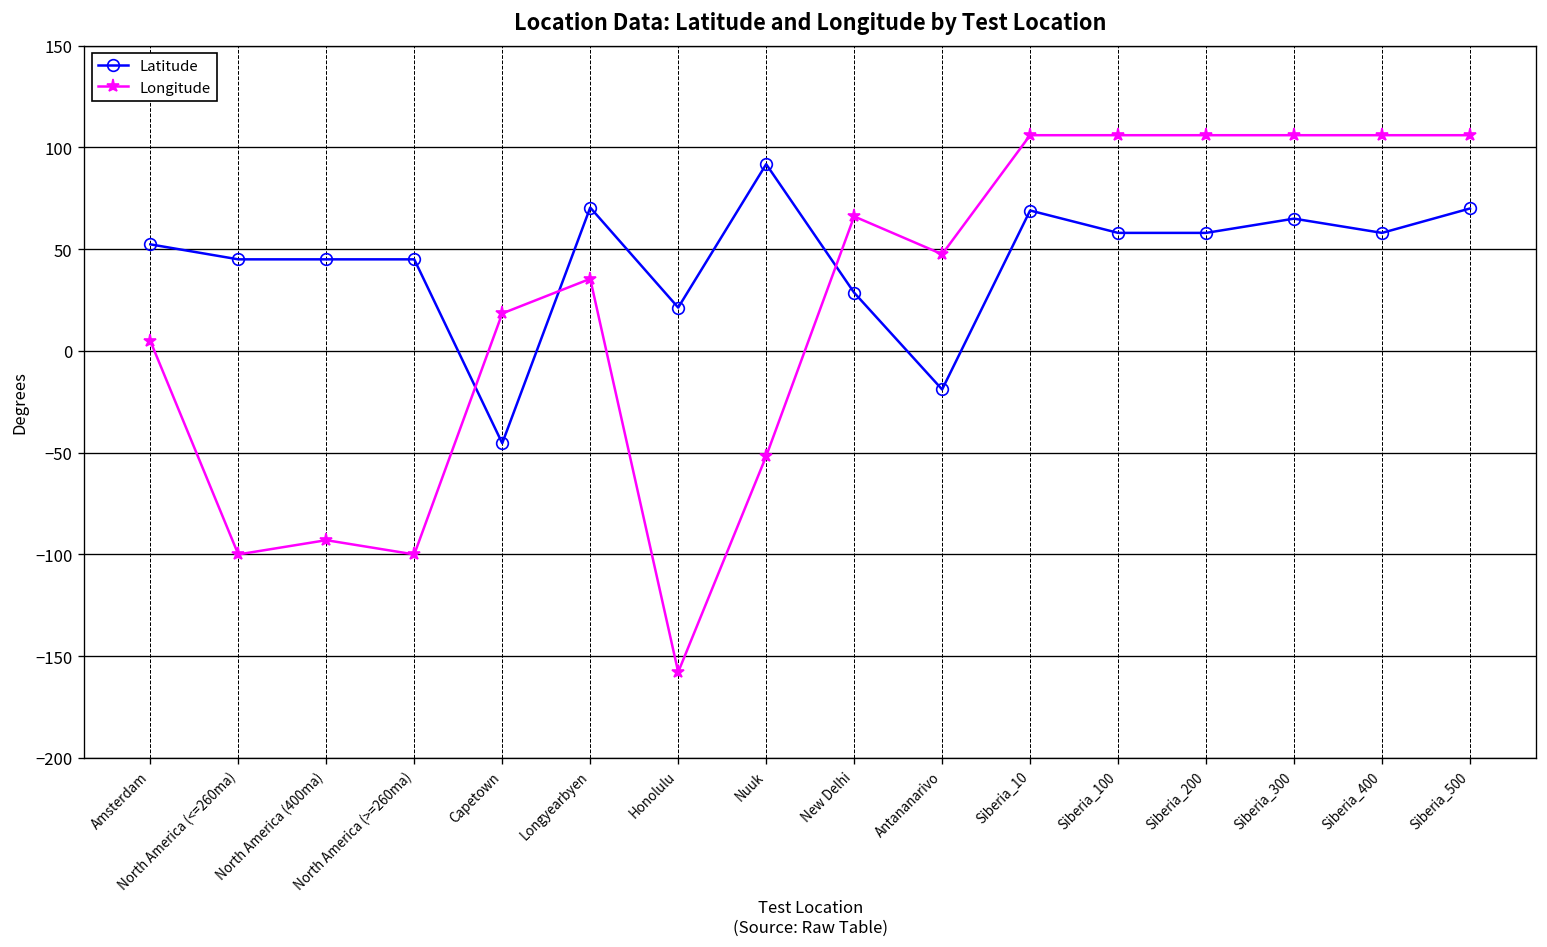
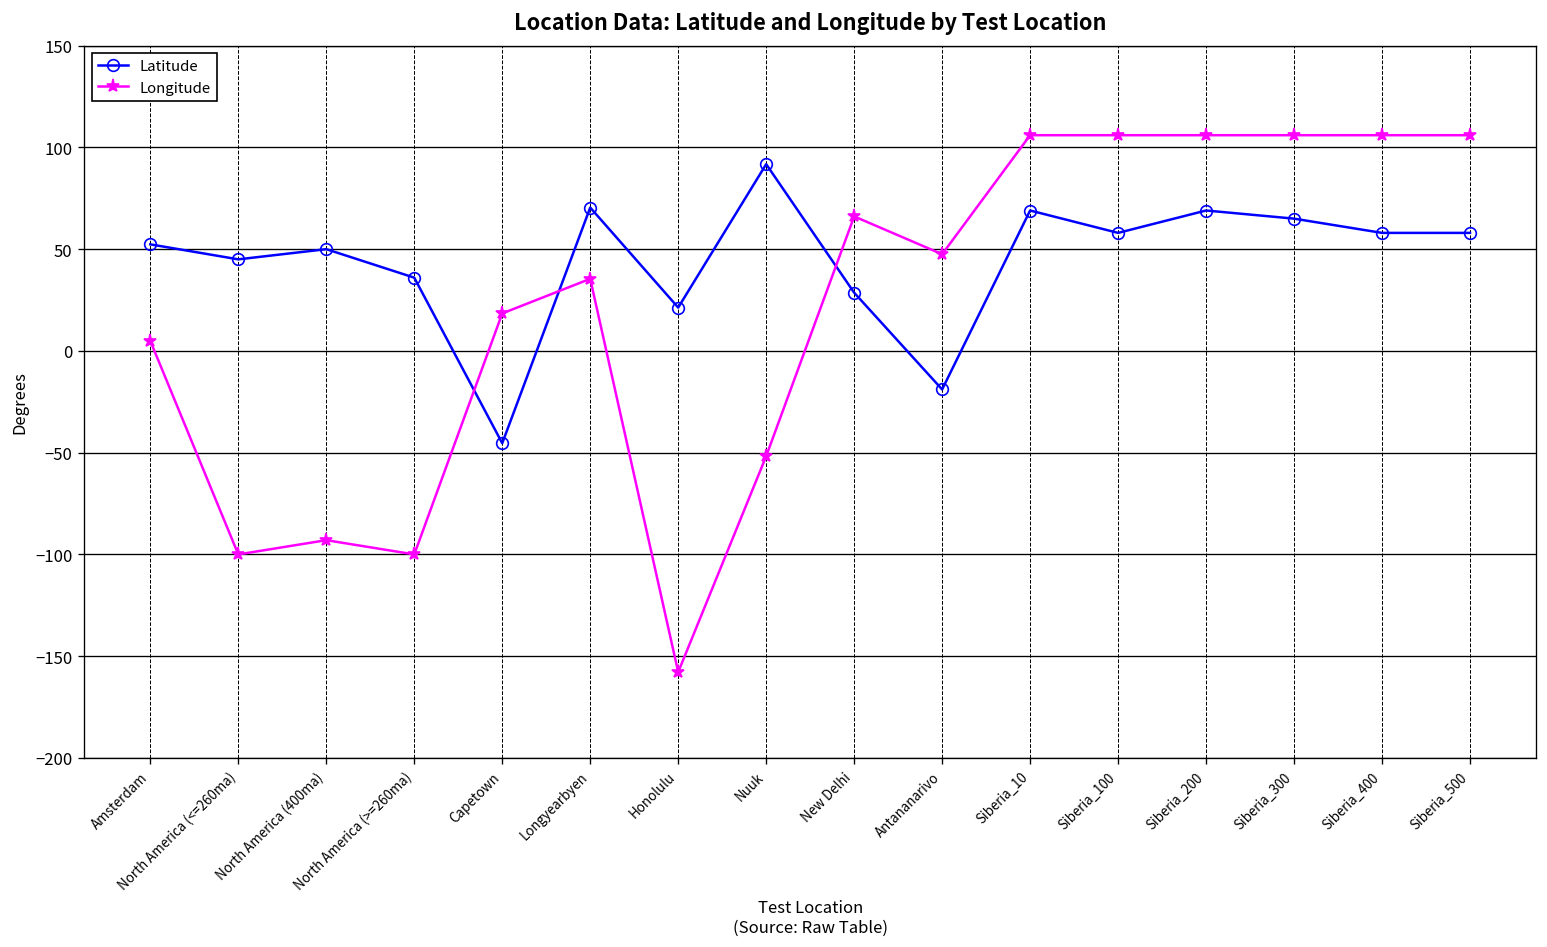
Latitude, North America (400ma): 45 -> 50
Latitude, North America (>=260ma): 45 -> 36
Latitude, Siberia_200: 58 -> 69
Latitude, Siberia_500: 70 -> 58
